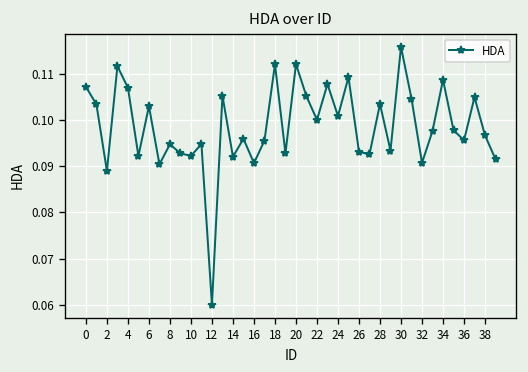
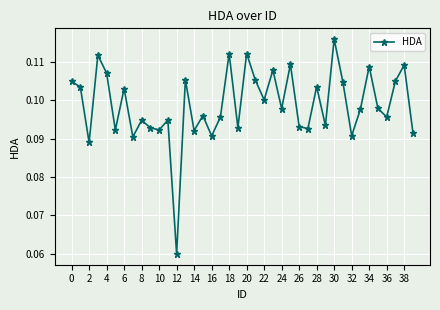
0: 0.107 -> 0.105
24: 0.101 -> 0.098
38: 0.097 -> 0.109
